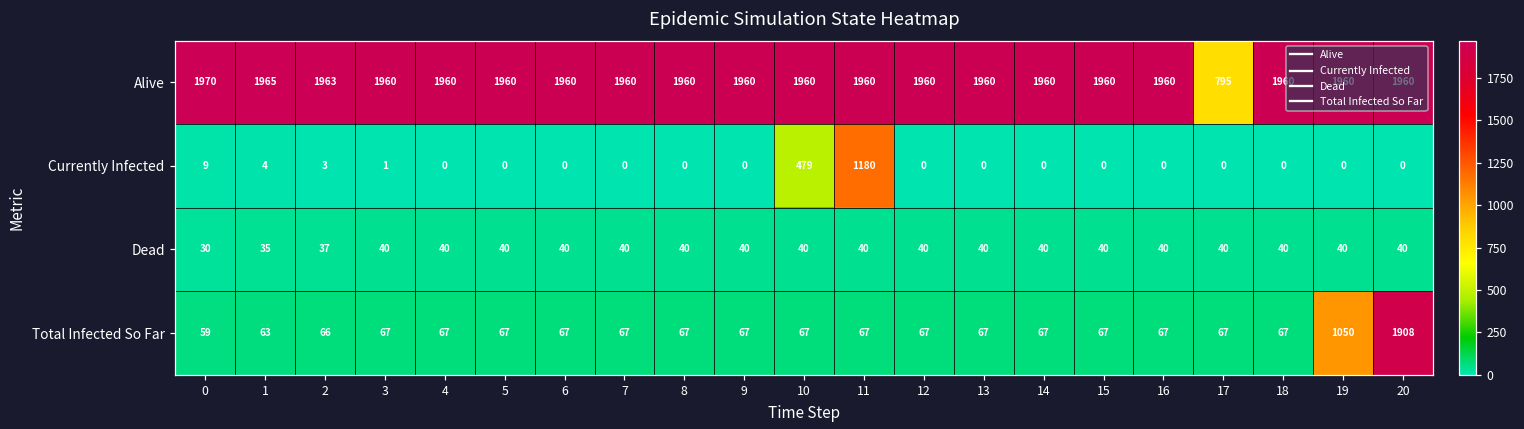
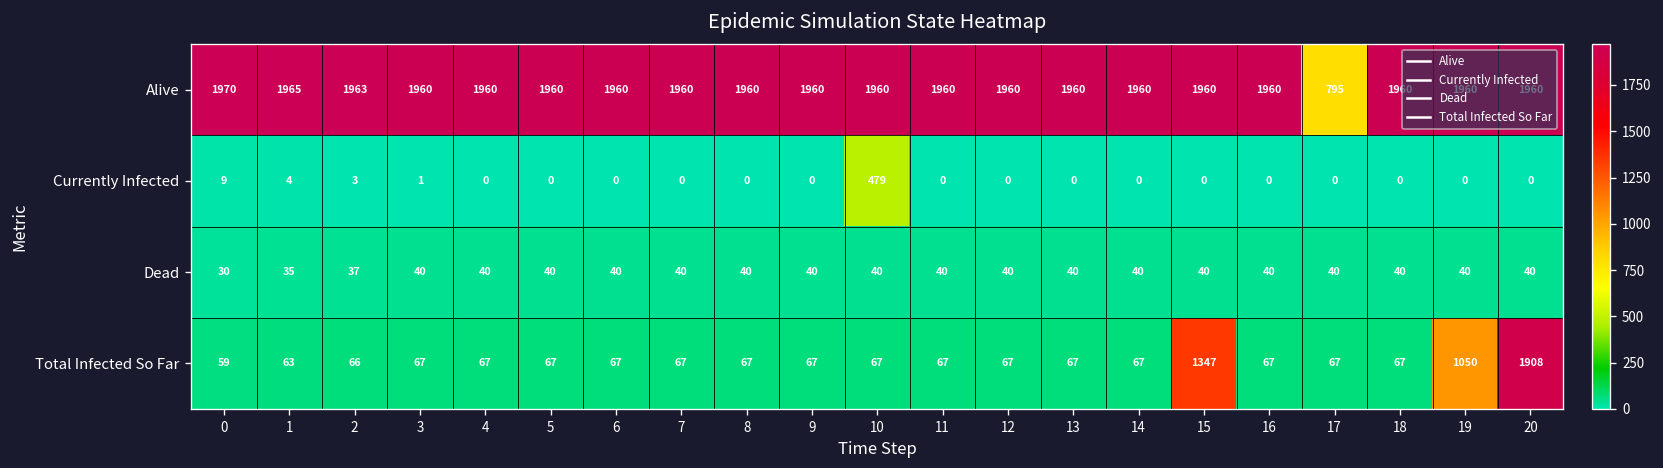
Currently Infected, 11: 1180 -> 0
Total Infected So Far, 15: 67 -> 1347
